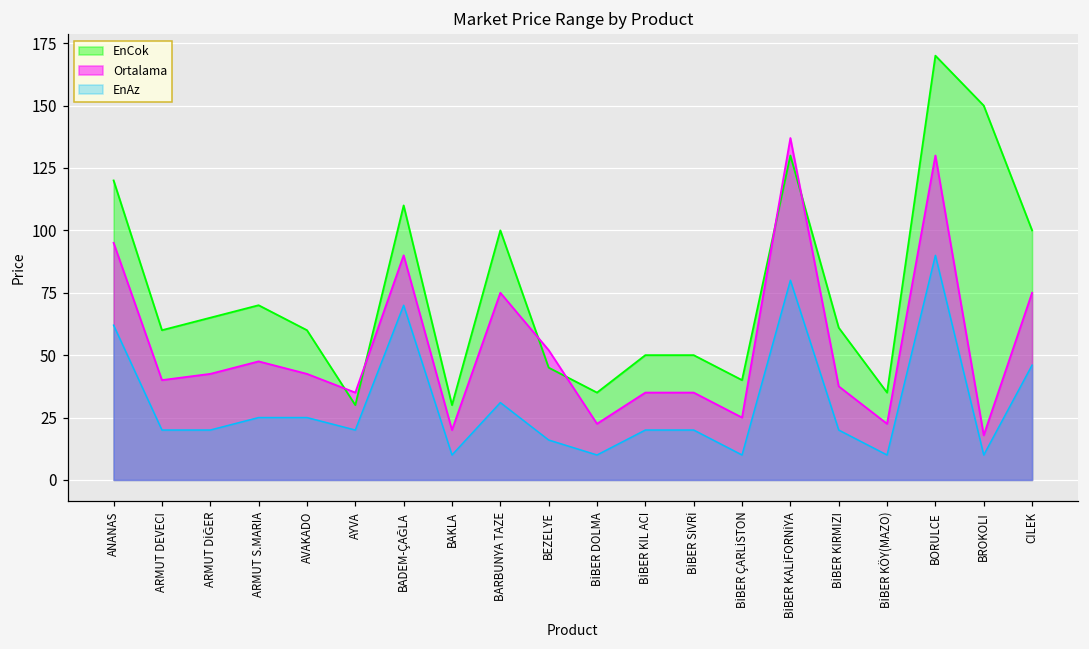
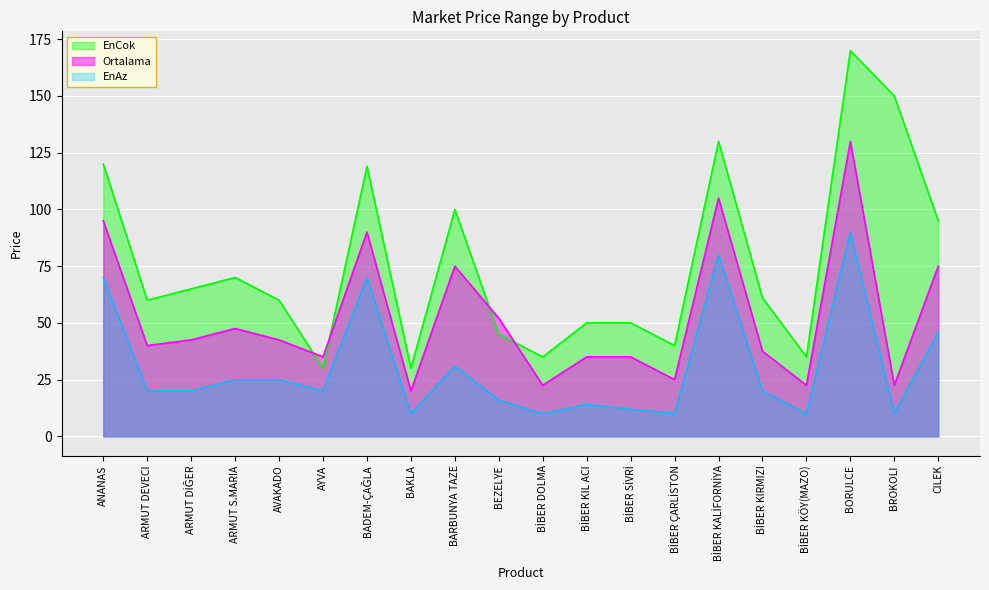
EnAz, ANANAS: 62 -> 70
EnCok, BADEM-ÇAĞLA: 110 -> 119
EnAz, BİBER KIL ACI: 20 -> 14
EnAz, BİBER SİVRİ: 20 -> 12
Ortalama, BİBER KALİFORNİYA: 137 -> 105
Ortalama, BROKOLI: 18 -> 23
EnCok, CILEK: 100 -> 95
